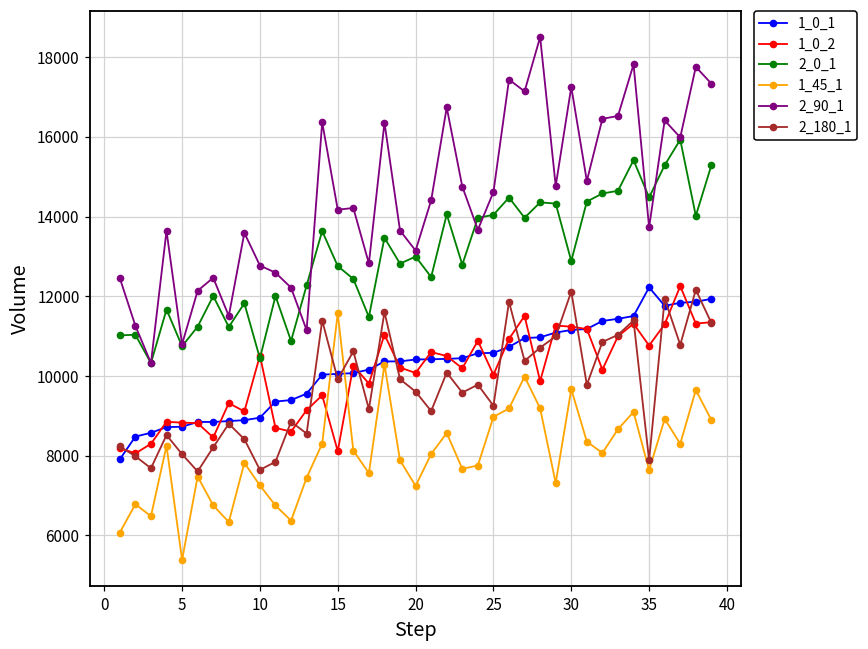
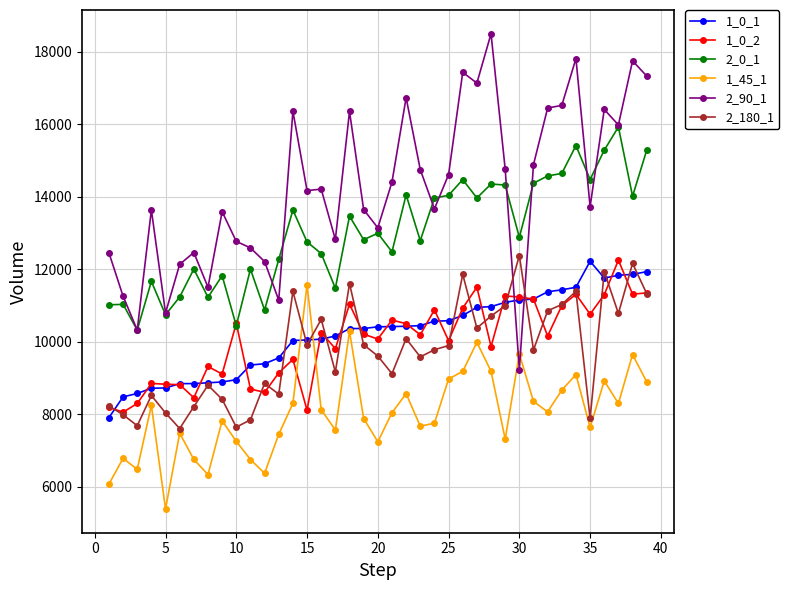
2_180_1, 25: 9300 -> 9900
2_90_1, 30: 17300 -> 9200
2_180_1, 30: 12100 -> 12400
